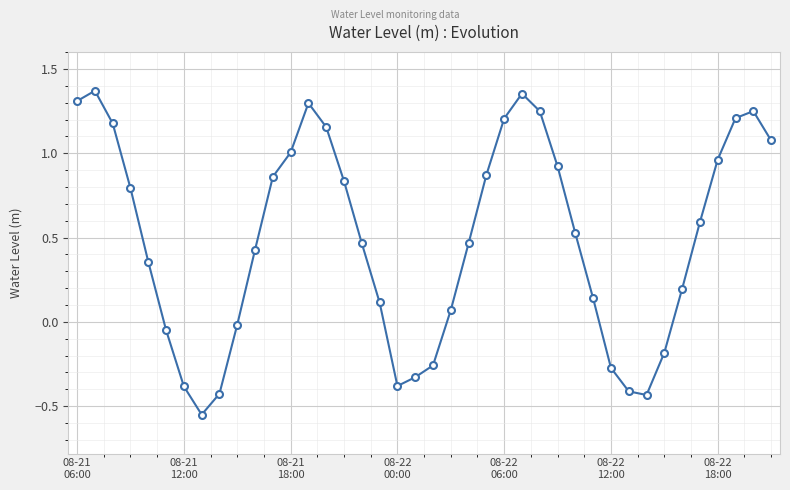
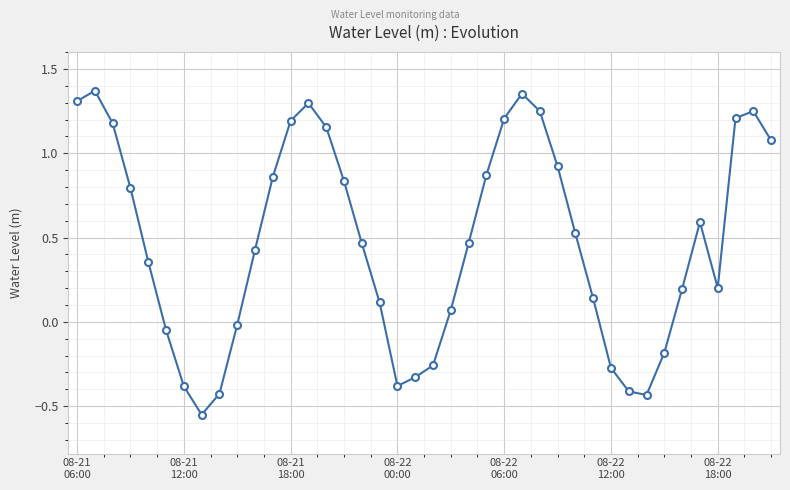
08-21 18:00: 1.01 -> 1.19
08-22 18:00: 0.96 -> 0.20
